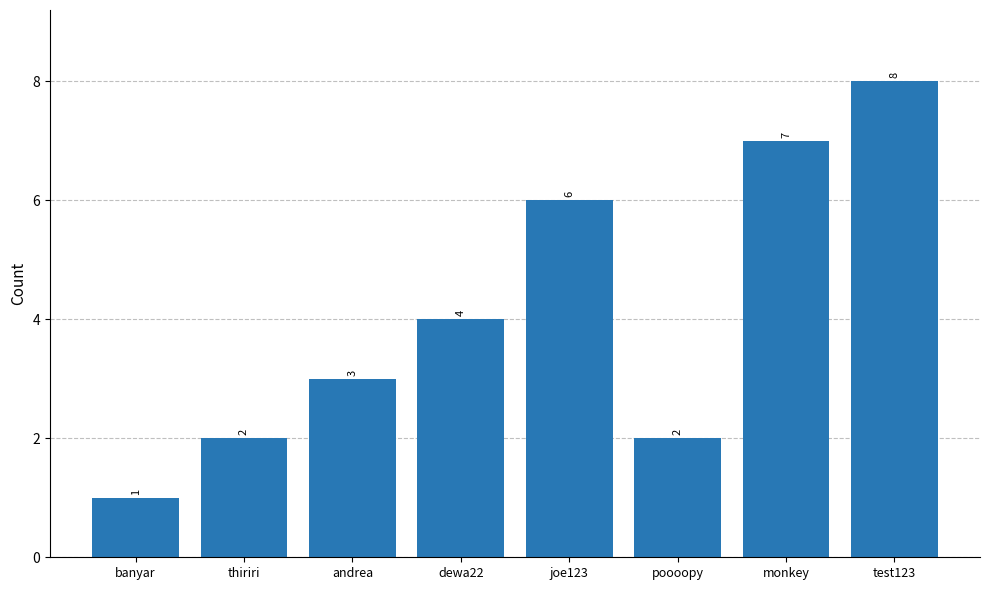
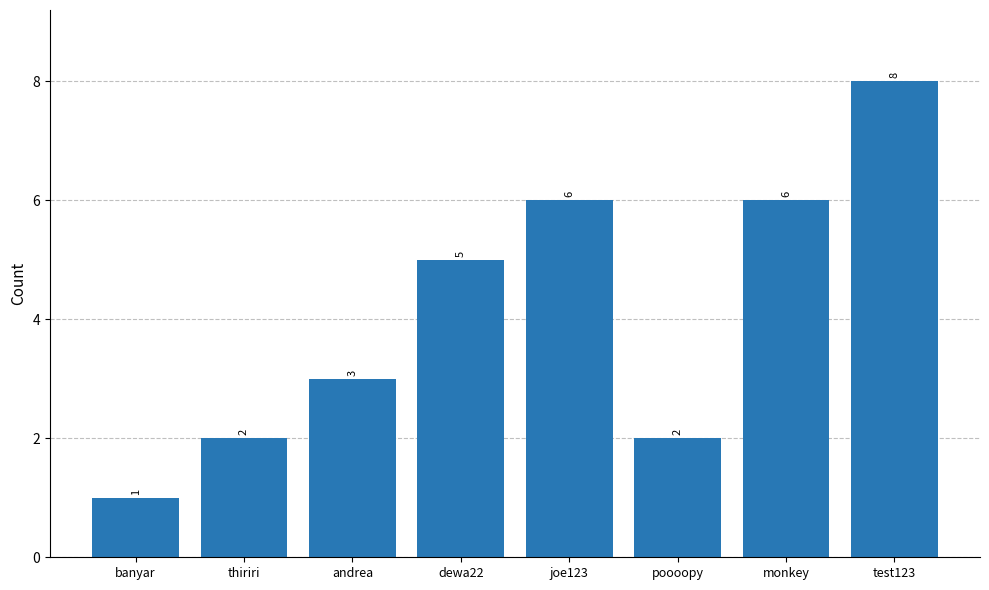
dewa22: 4 -> 5
monkey: 7 -> 6
